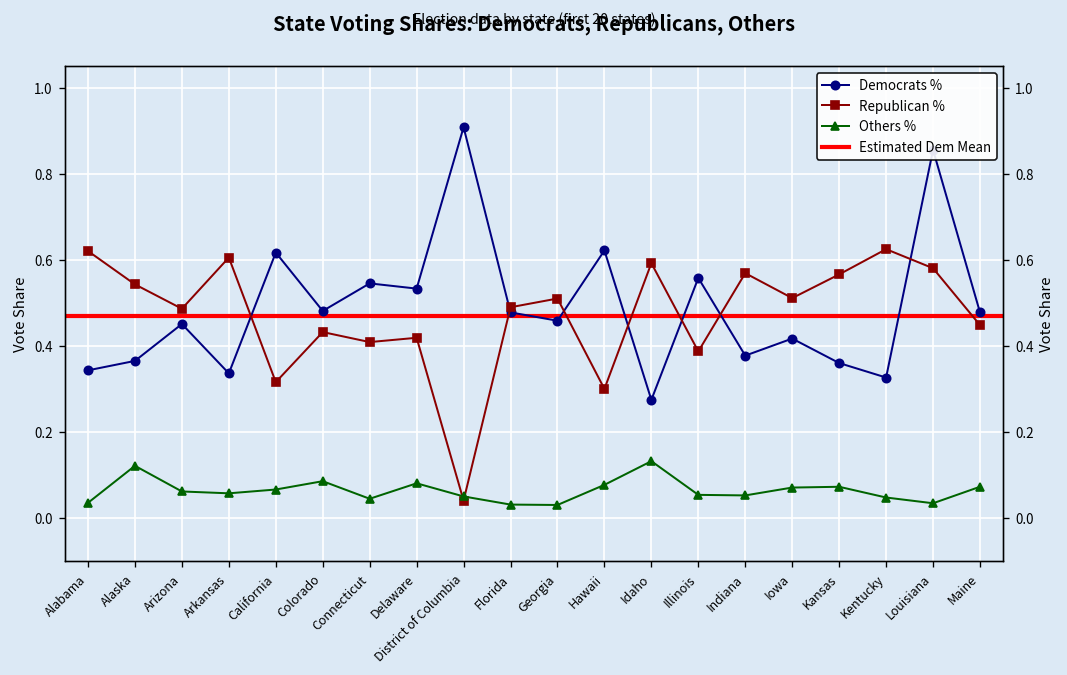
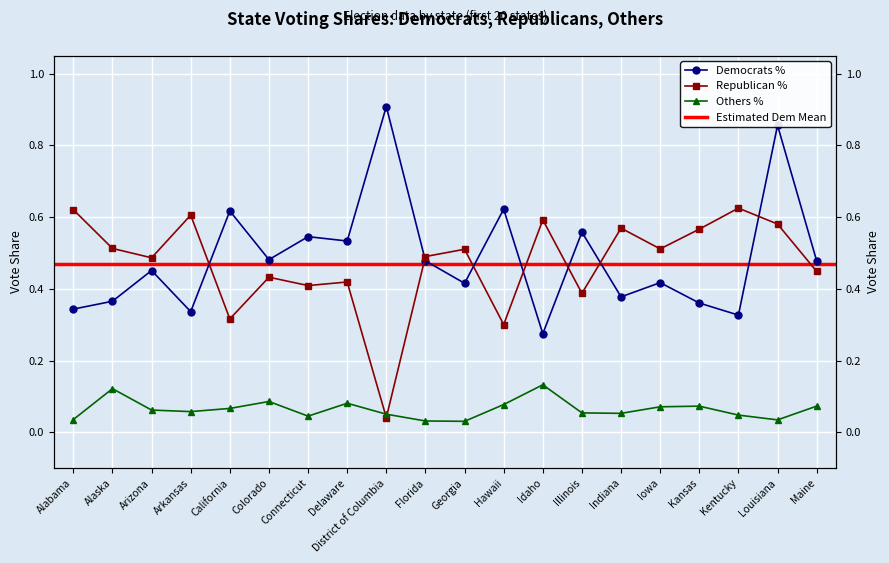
Republican %, Alaska: 0.54 -> 0.51
Democrats %, Georgia: 0.46 -> 0.42
